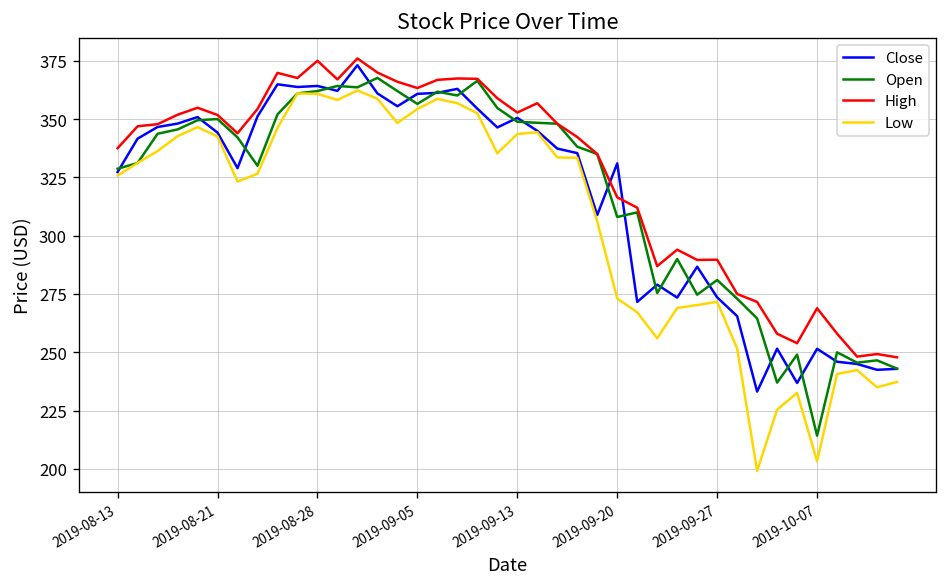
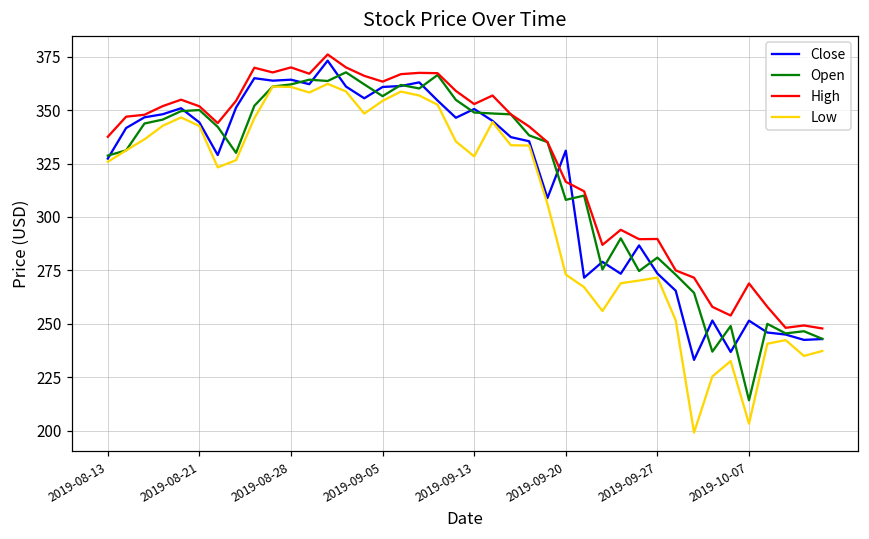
High, 2019-08-28: 375 -> 370
Low, 2019-09-13: 344 -> 328
